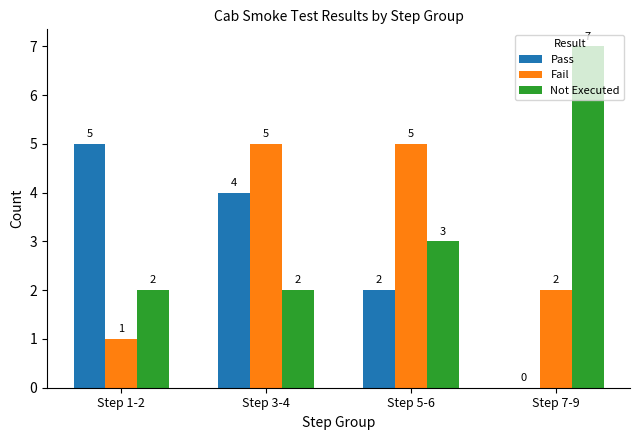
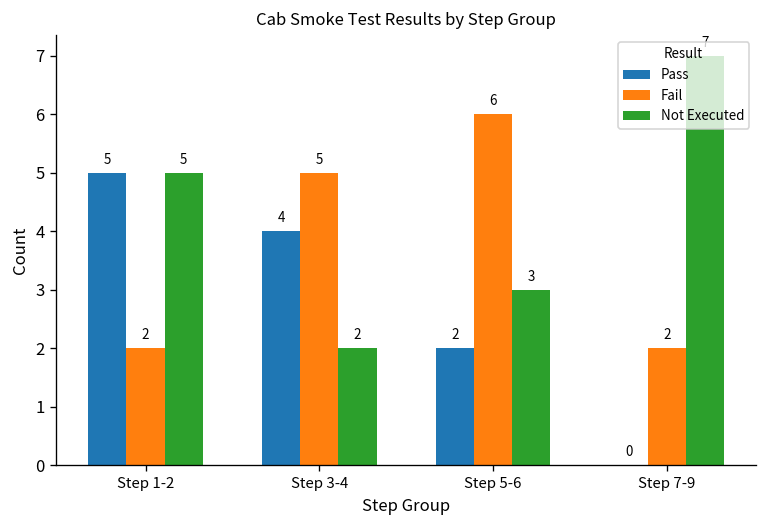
Fail, Step 1-2: 1 -> 2
Not Executed, Step 1-2: 2 -> 5
Fail, Step 5-6: 5 -> 6
